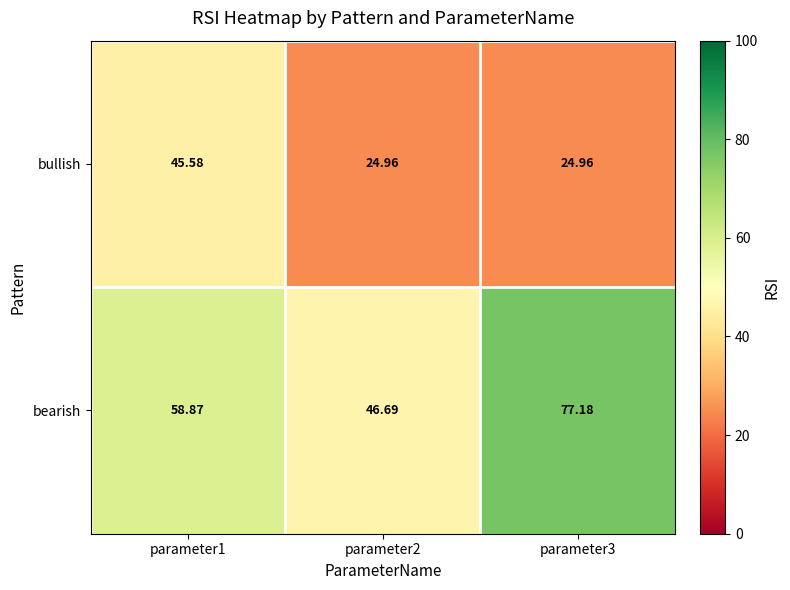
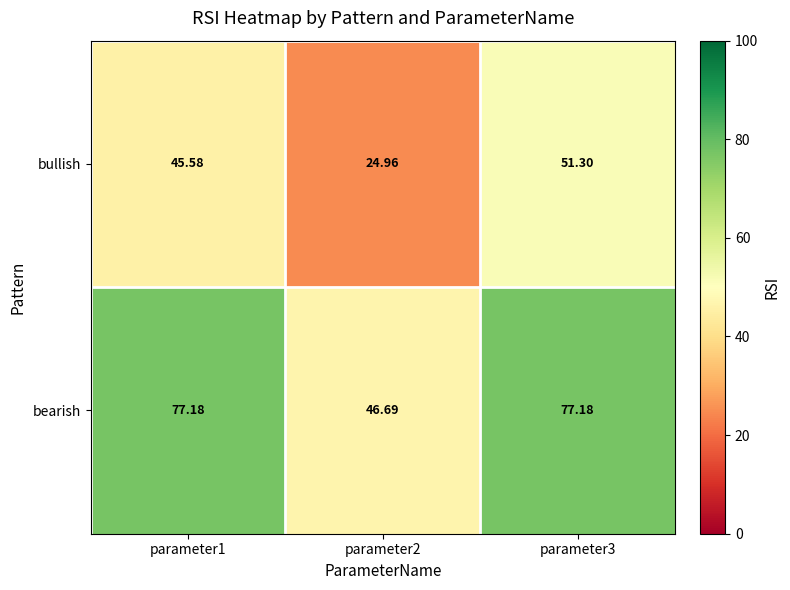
bullish, parameter3: 24.96 -> 51.30
bearish, parameter1: 58.87 -> 77.18
